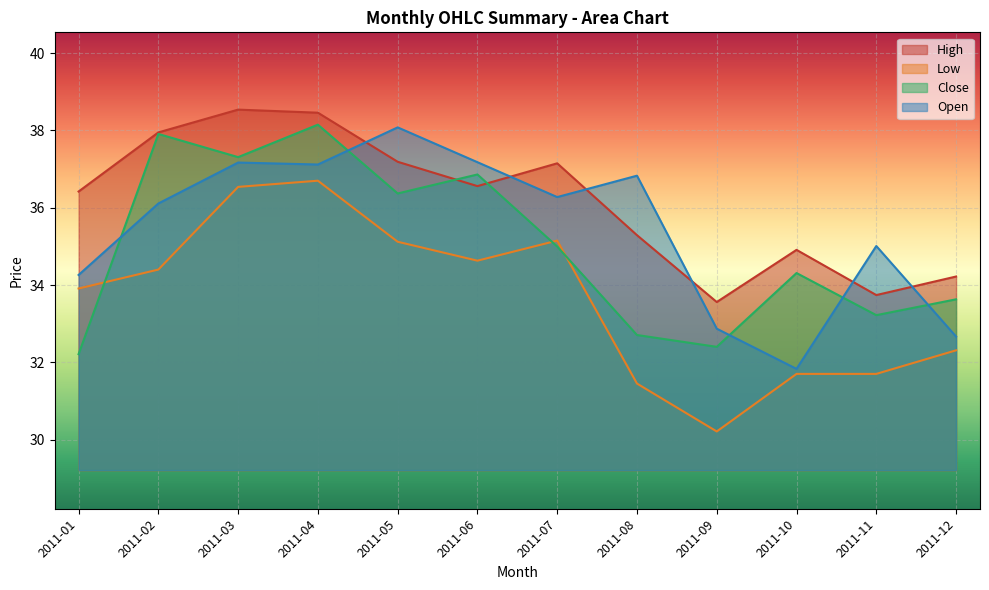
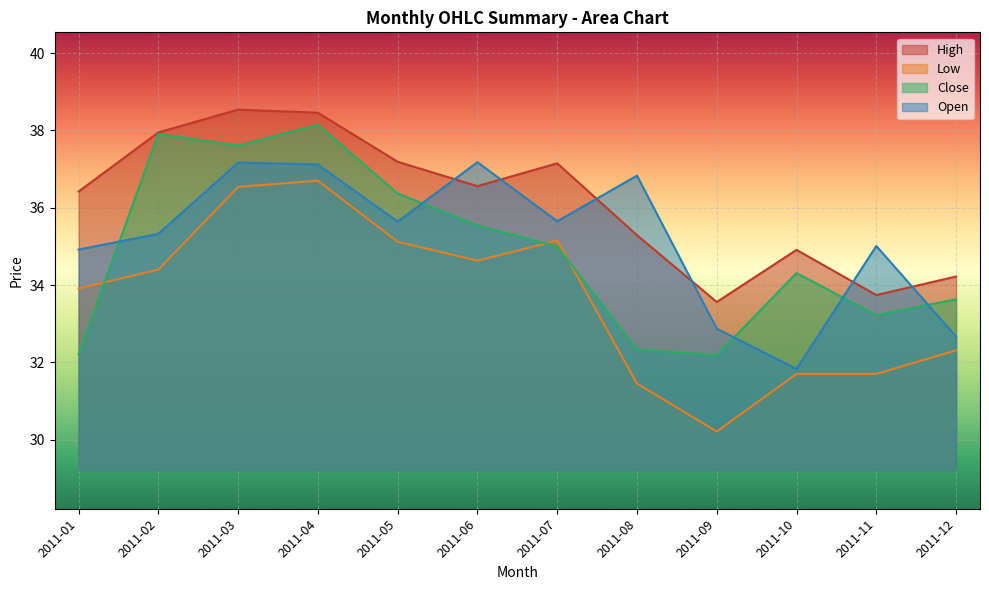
Open, 2011-01: 34.3 -> 34.9
Open, 2011-02: 36.1 -> 35.3
Close, 2011-03: 37.3 -> 37.6
Open, 2011-05: 38.1 -> 35.6
Close, 2011-06: 36.9 -> 35.5
Open, 2011-07: 36.3 -> 35.7
Close, 2011-08: 32.7 -> 32.3
Close, 2011-09: 32.4 -> 32.2
